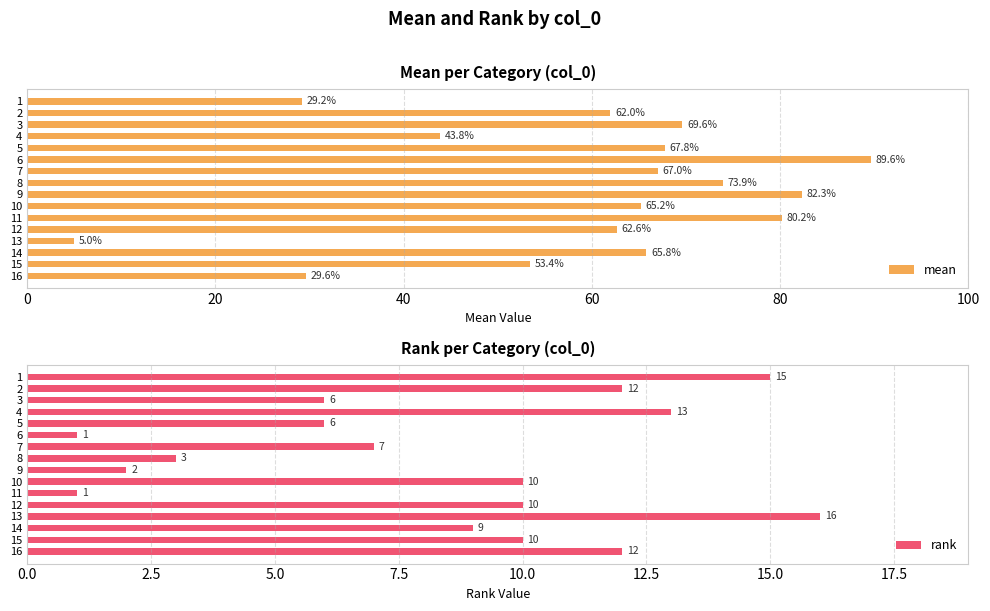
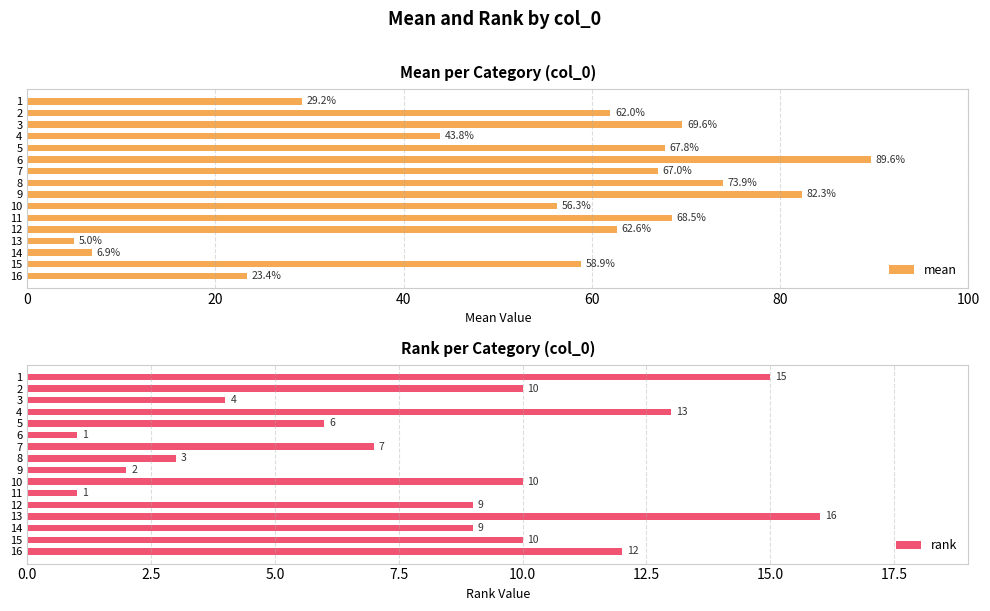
Mean per Category (col_0), 10: 65.2% -> 56.3%
Mean per Category (col_0), 11: 80.2% -> 68.5%
Mean per Category (col_0), 14: 65.8% -> 6.9%
Mean per Category (col_0), 15: 53.4% -> 58.9%
Mean per Category (col_0), 16: 29.6% -> 23.4%
Rank per Category (col_0), 2: 12 -> 10
Rank per Category (col_0), 3: 6 -> 4
Rank per Category (col_0), 12: 10 -> 9
